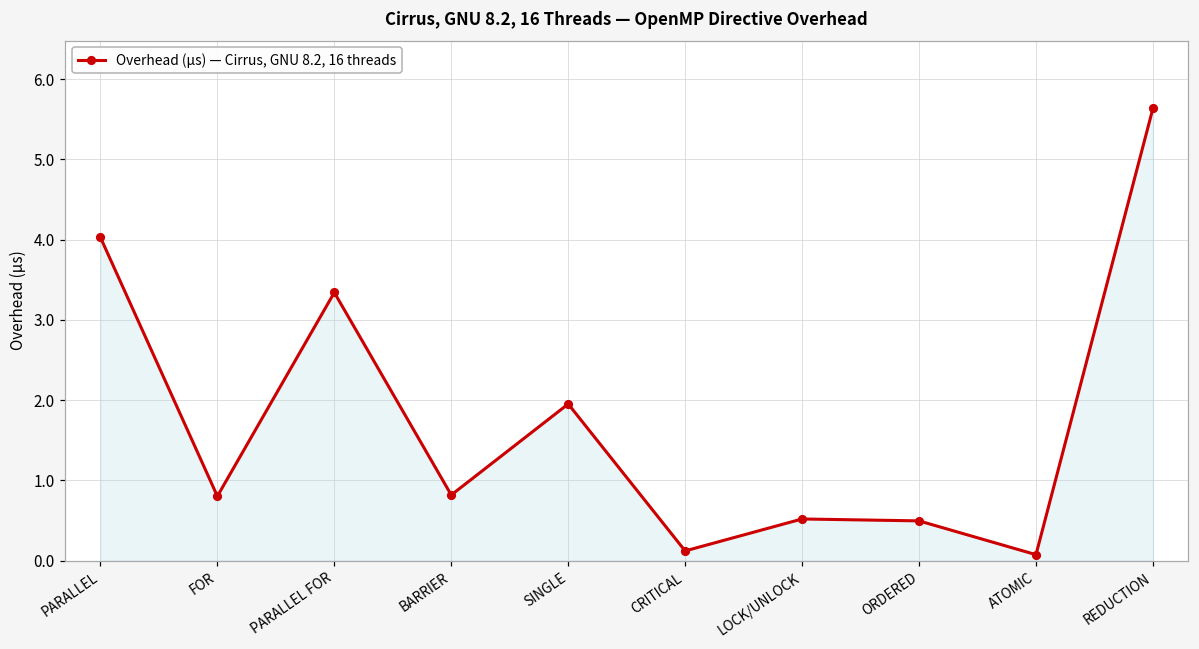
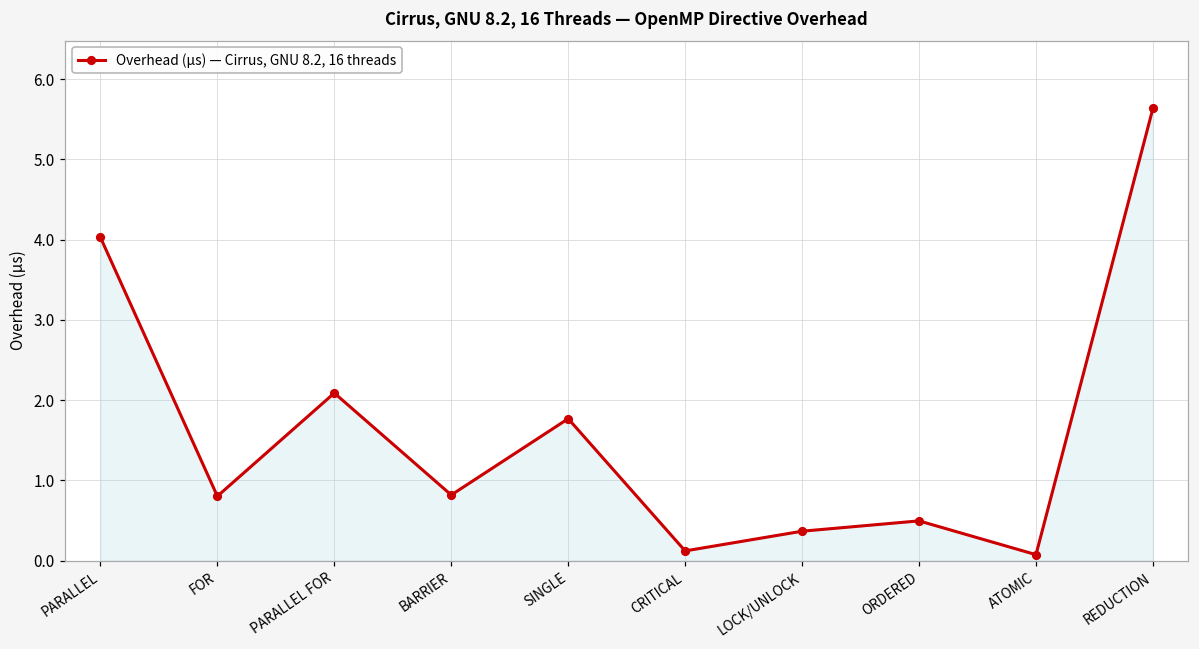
PARALLEL FOR: 3.3 -> 2.1
SINGLE: 2.0 -> 1.8
LOCK/UNLOCK: 0.5 -> 0.4
